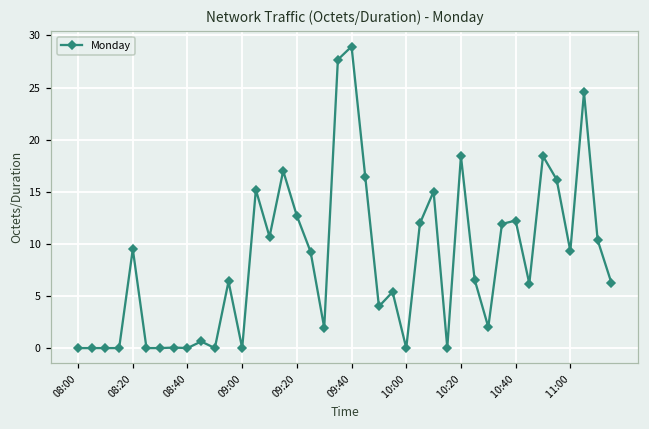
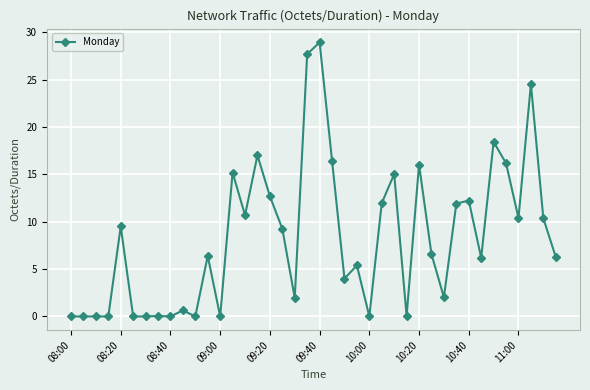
10:20: 18 -> 16
11:00: 9 -> 10
